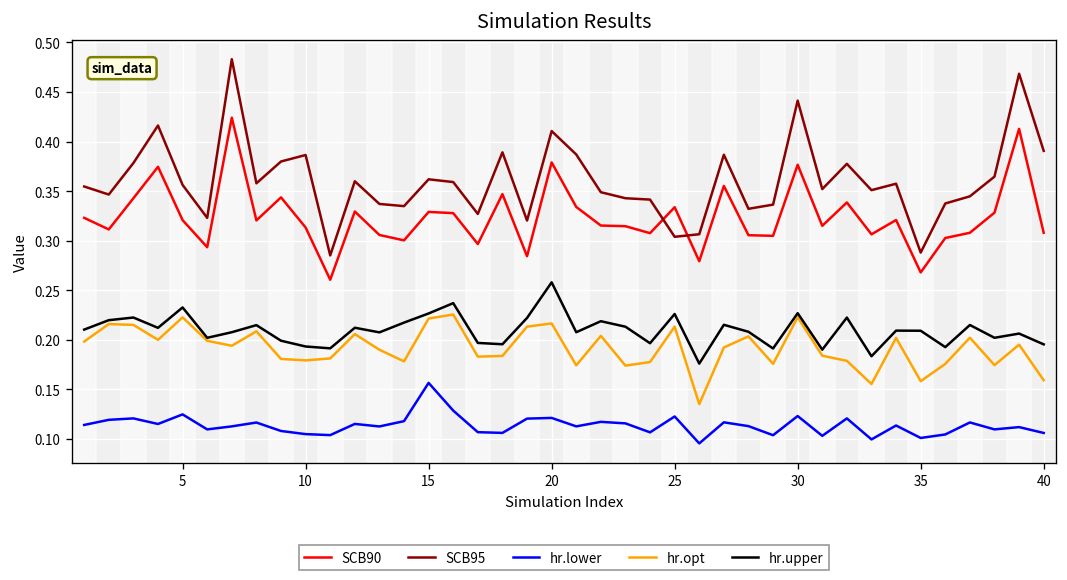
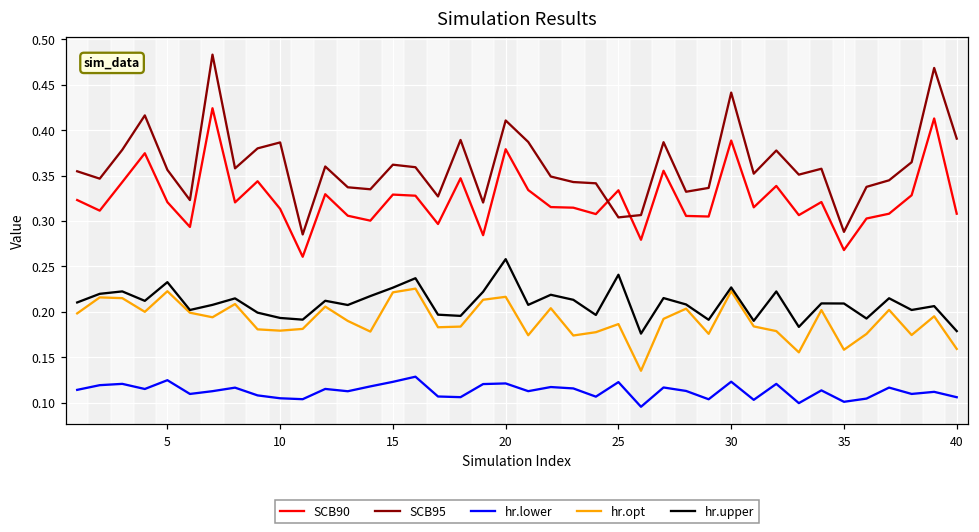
hr.lower, 15: 0.16 -> 0.12
hr.opt, 25: 0.21 -> 0.19
hr.upper, 25: 0.23 -> 0.24
SCB90, 30: 0.38 -> 0.39
hr.upper, 40: 0.20 -> 0.18
